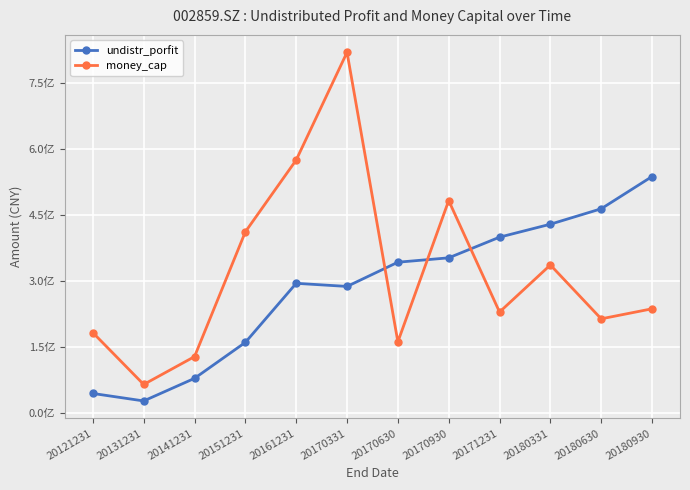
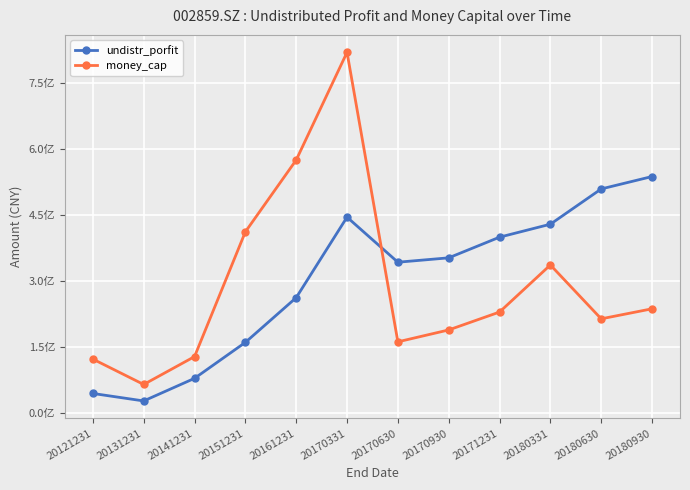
money_cap, 20121231: 1.8亿 -> 1.2亿
undistr_porfit, 20161231: 3.0亿 -> 2.6亿
undistr_porfit, 20170331: 2.9亿 -> 4.5亿
money_cap, 20170930: 4.8亿 -> 1.9亿
undistr_porfit, 20180630: 4.6亿 -> 5.1亿
